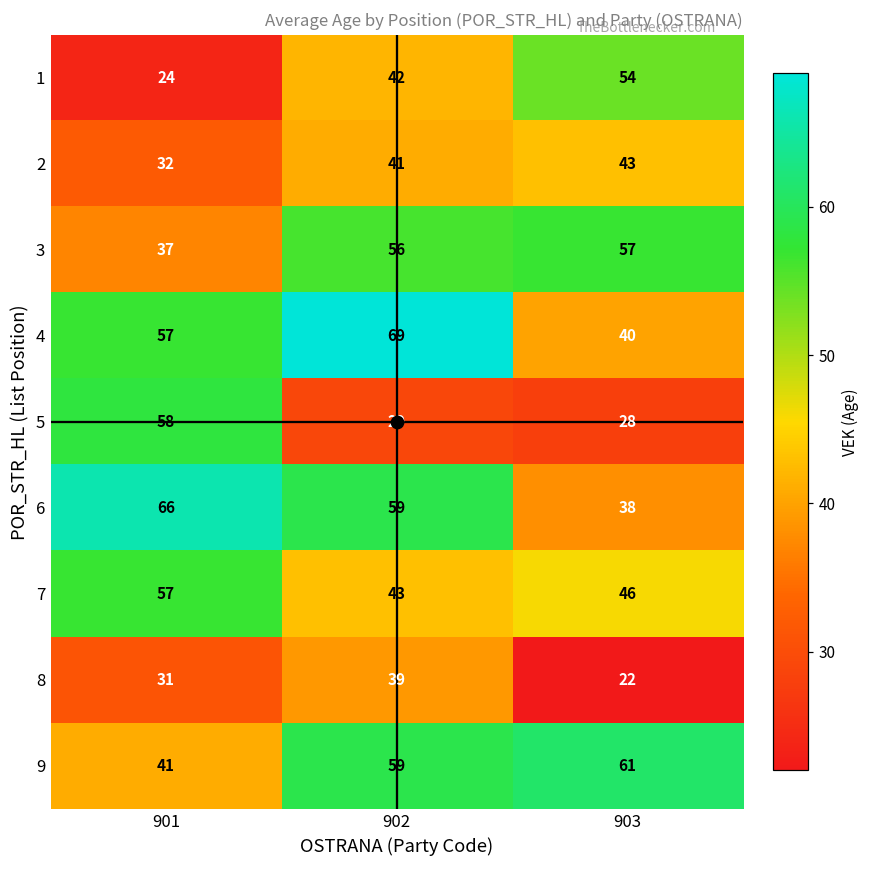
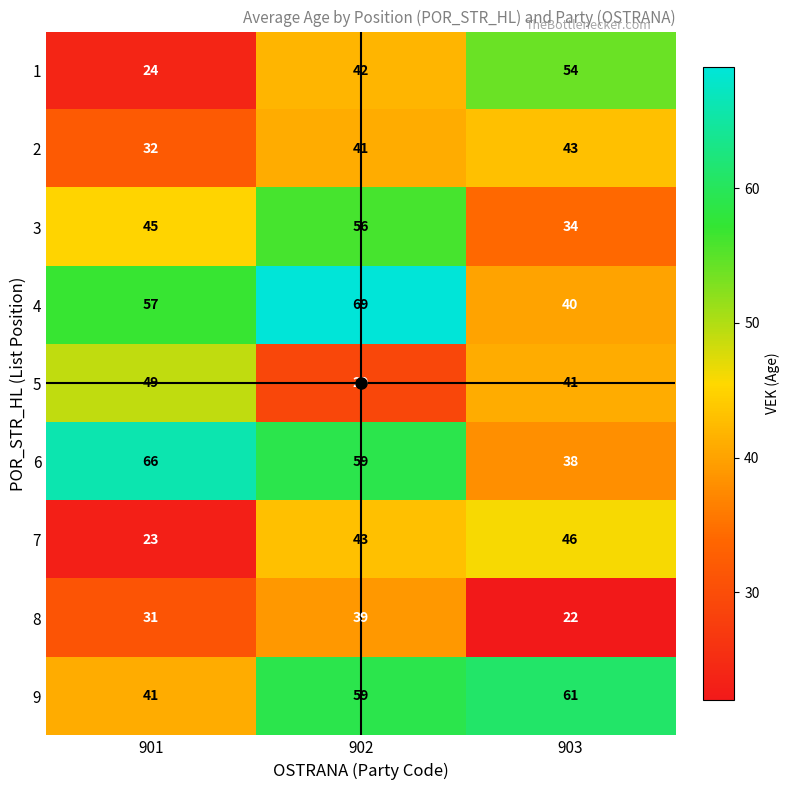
3, 901: 37 -> 45
3, 903: 57 -> 34
5, 901: 58 -> 49
5, 903: 28 -> 41
7, 901: 57 -> 23
